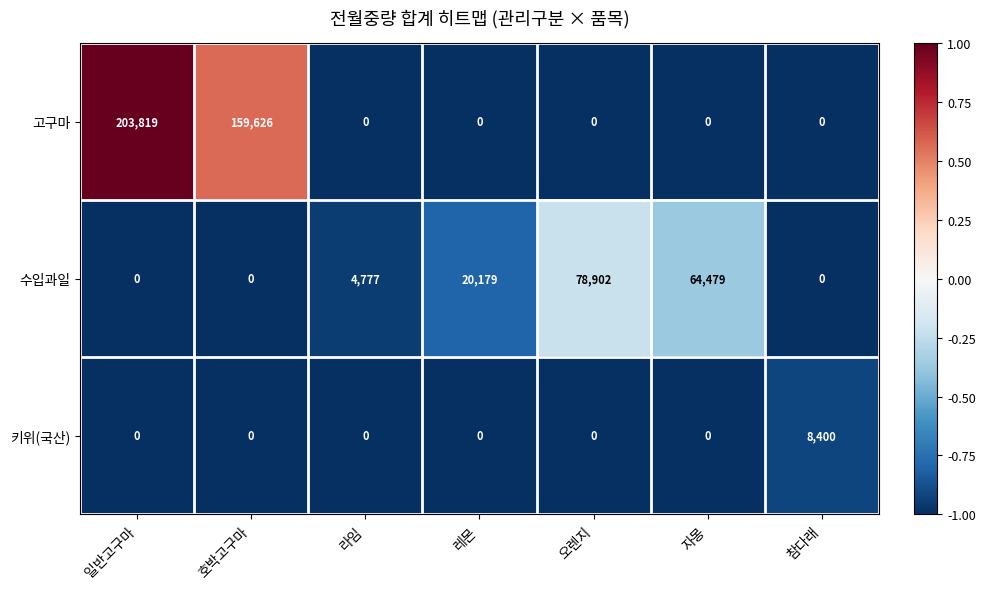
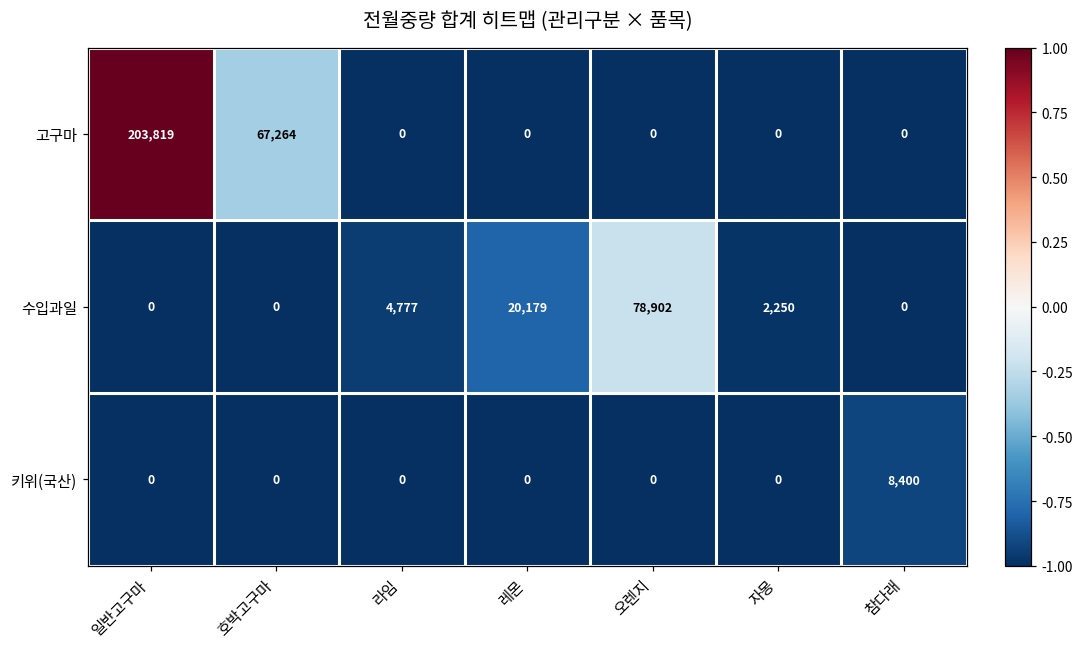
고구마, 호박고구마: 159,626 -> 67,264
수입과일, 자몽: 64,479 -> 2,250
